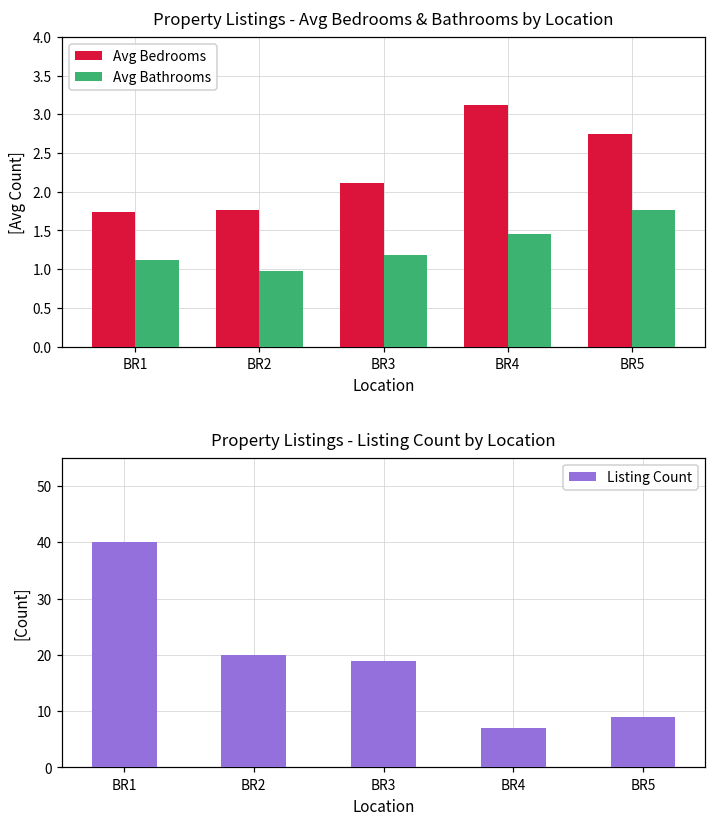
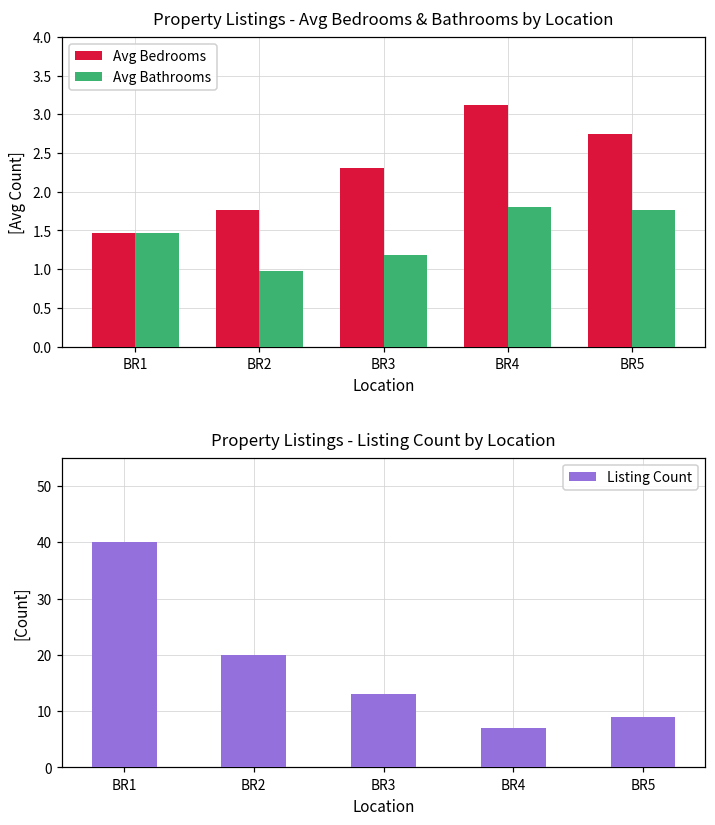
Property Listings - Avg Bedrooms & Bathrooms by Location, Avg Bedrooms, BR1: 1.7 -> 1.5
Property Listings - Avg Bedrooms & Bathrooms by Location, Avg Bathrooms, BR1: 1.1 -> 1.5
Property Listings - Avg Bedrooms & Bathrooms by Location, Avg Bedrooms, BR3: 2.1 -> 2.3
Property Listings - Avg Bedrooms & Bathrooms by Location, Avg Bathrooms, BR4: 1.5 -> 1.8
Property Listings - Listing Count by Location, BR3: 19 -> 13
